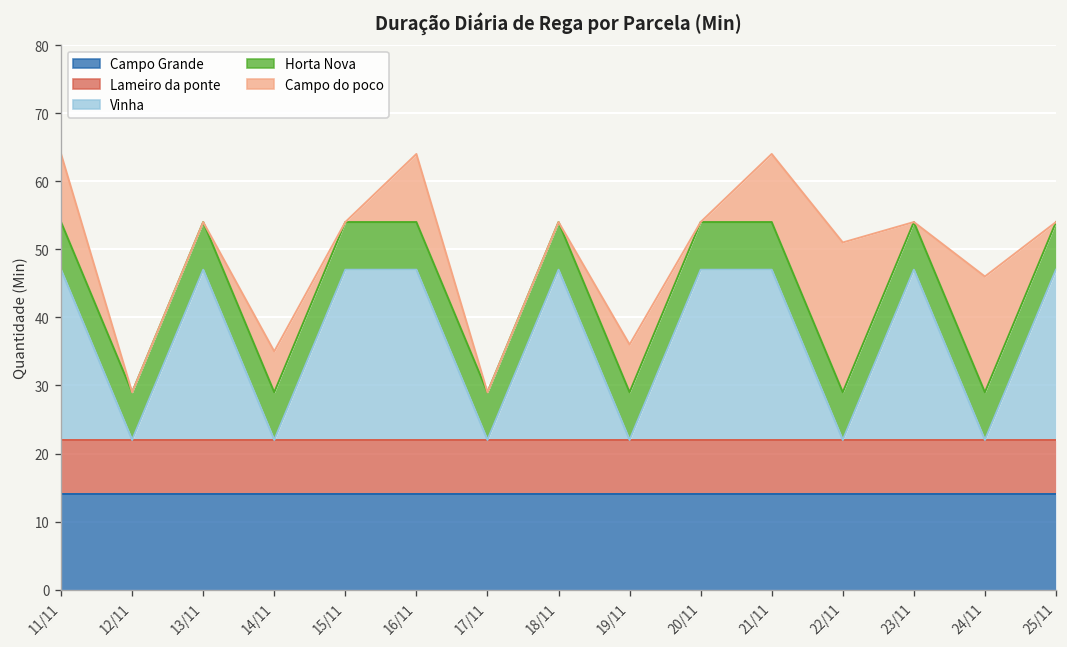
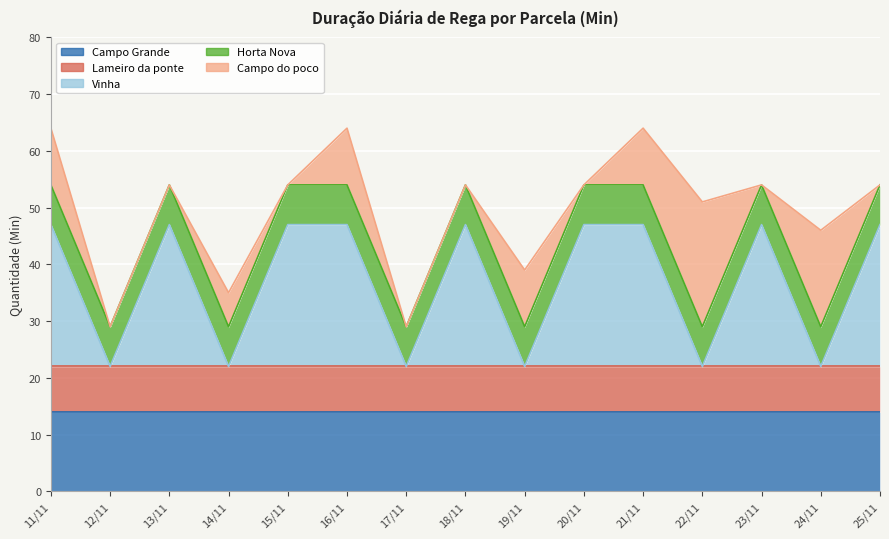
Campo do poco, 19/11: 7 -> 10
